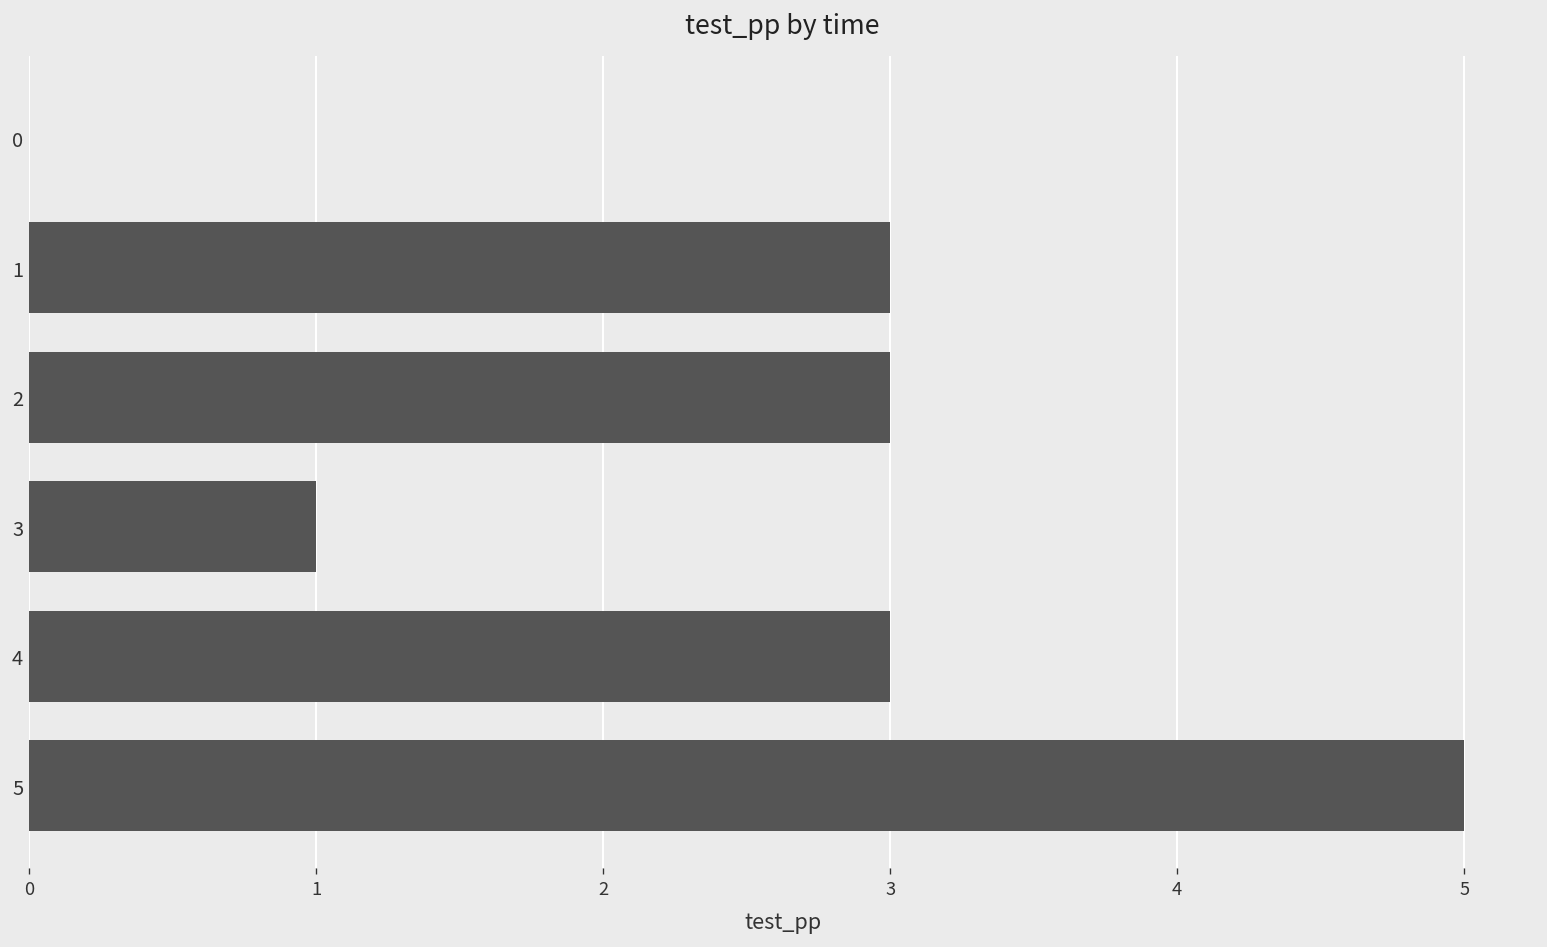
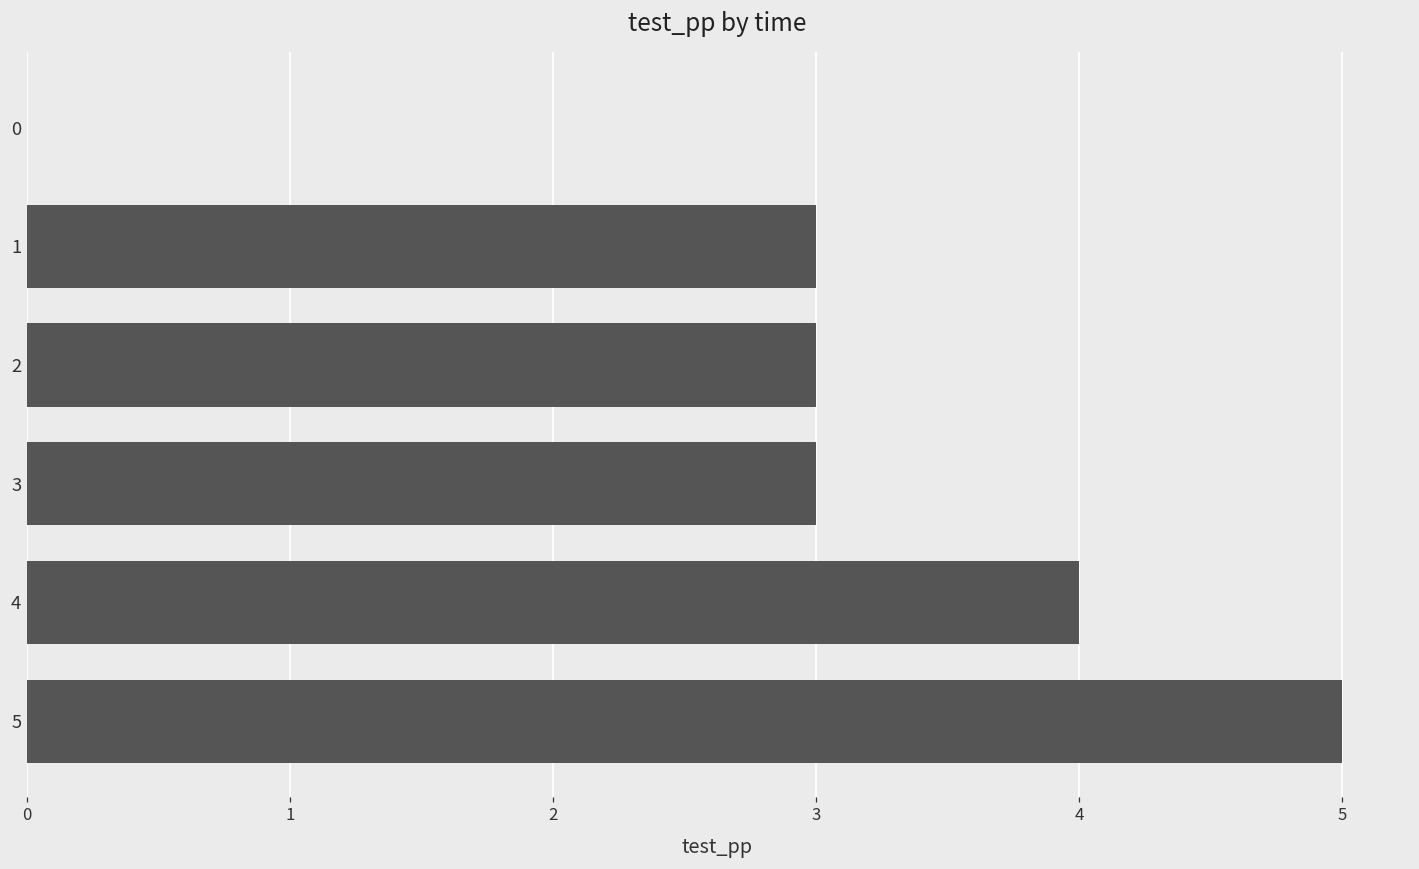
3: 1 -> 3
4: 3 -> 4
